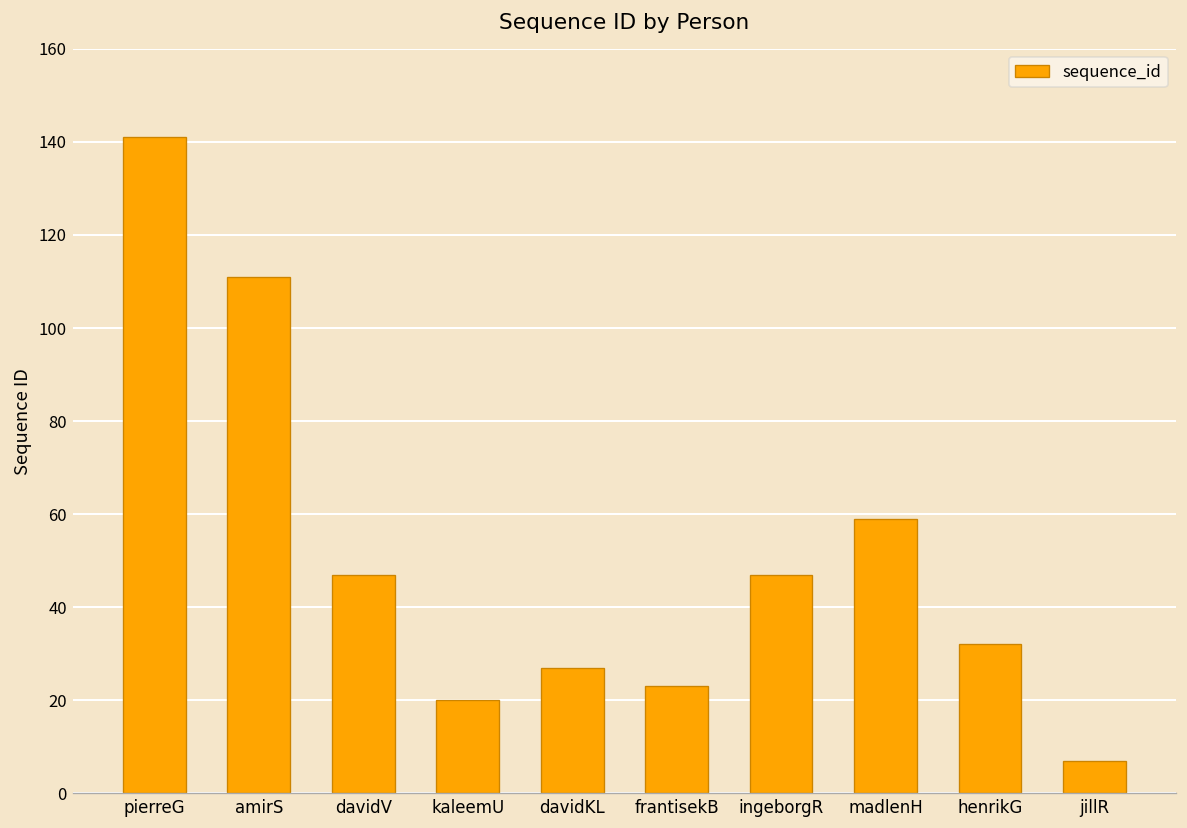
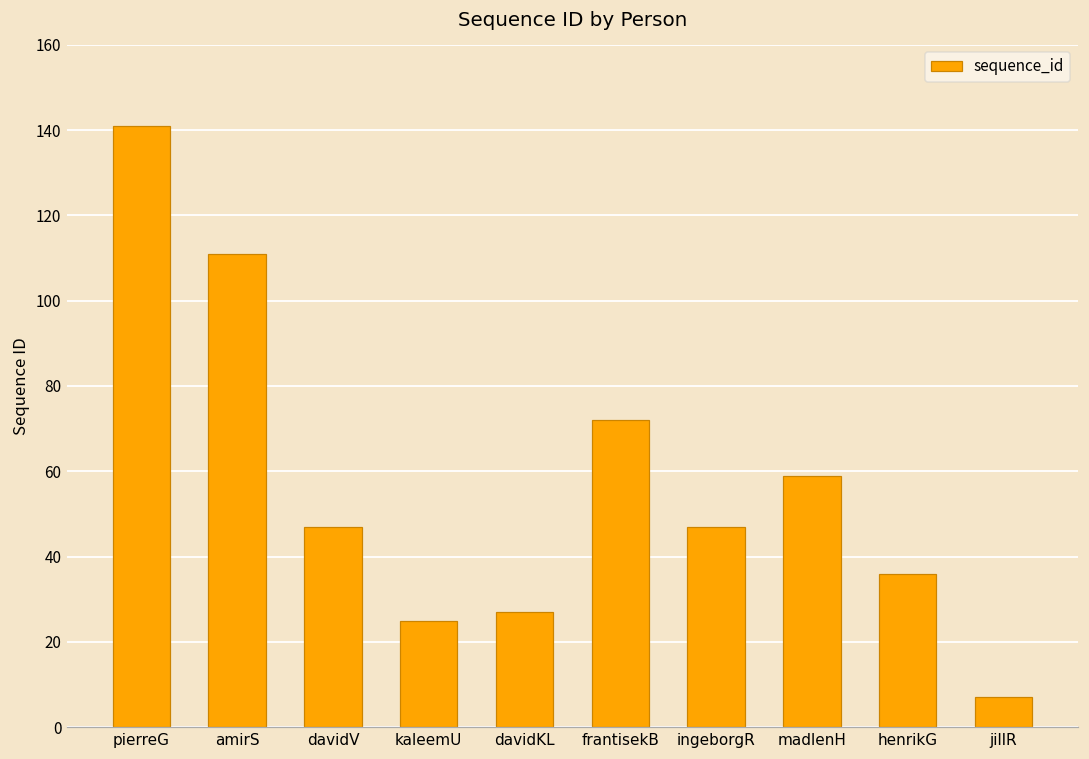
kaleemU: 20 -> 25
frantisekB: 23 -> 72
henrikG: 32 -> 36
